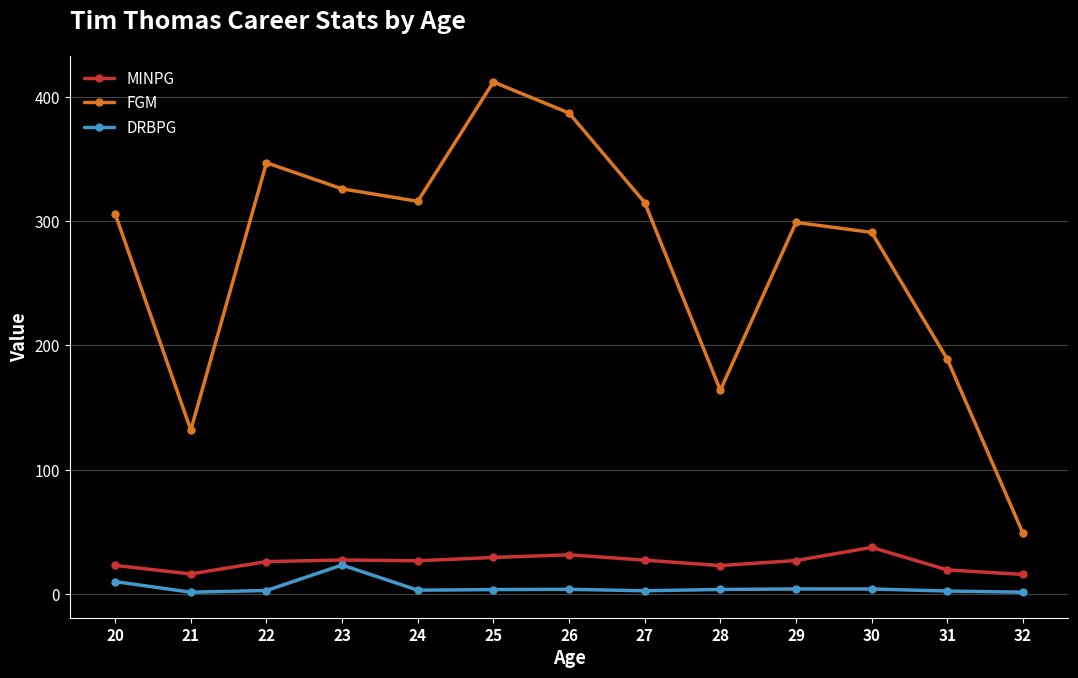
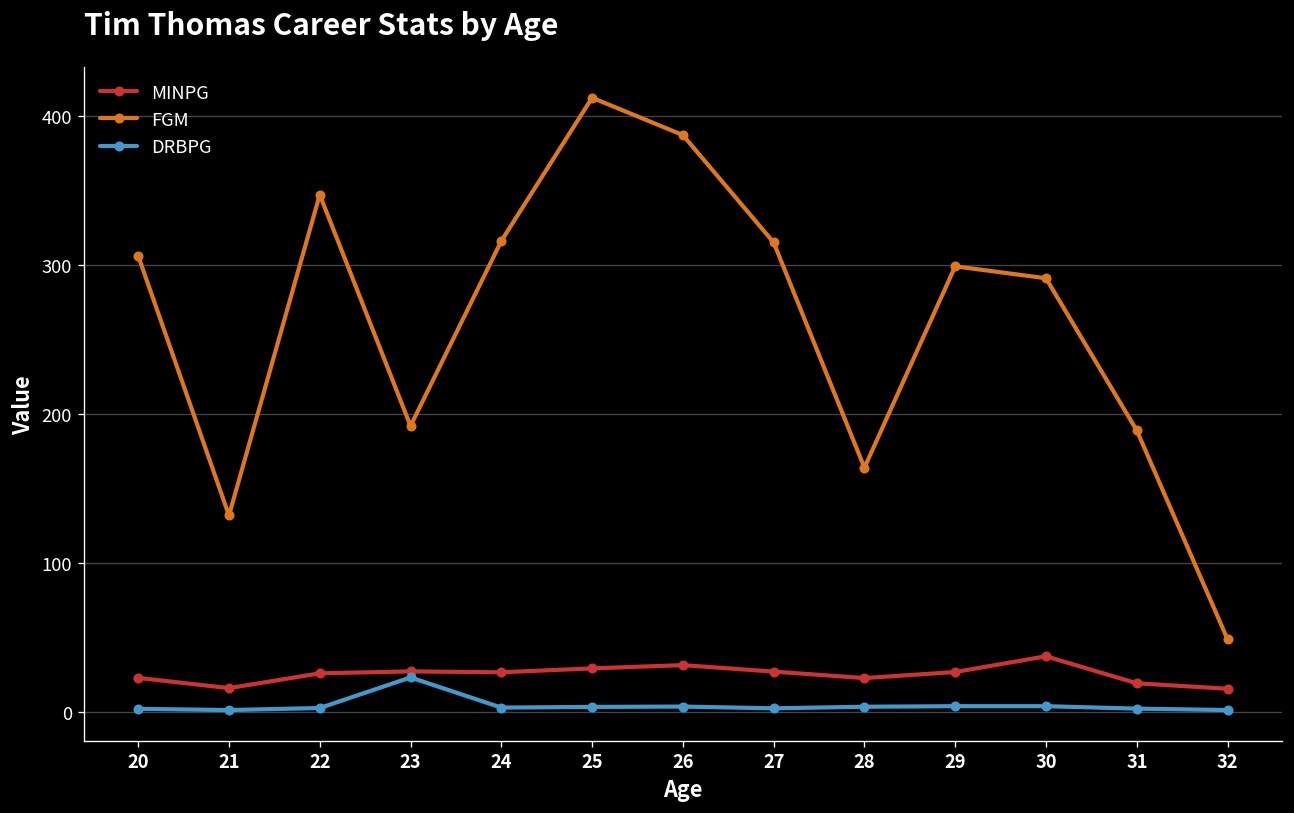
DRBPG, 20: 10 -> 2
FGM, 23: 326 -> 192
